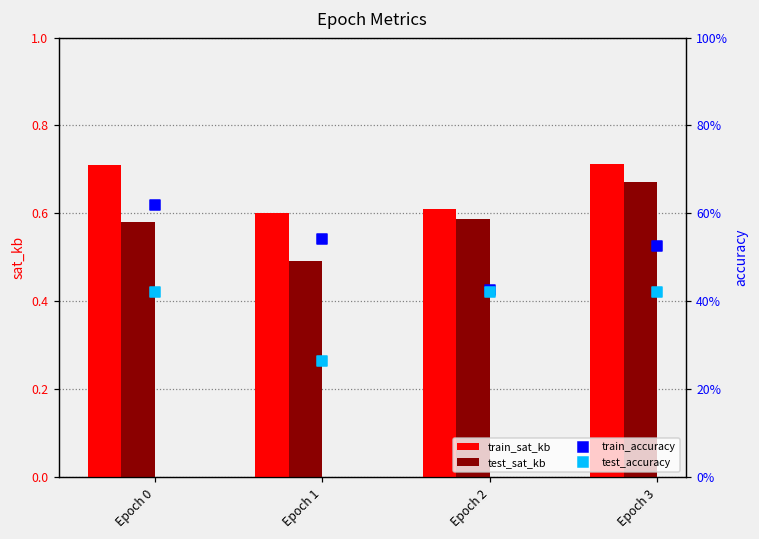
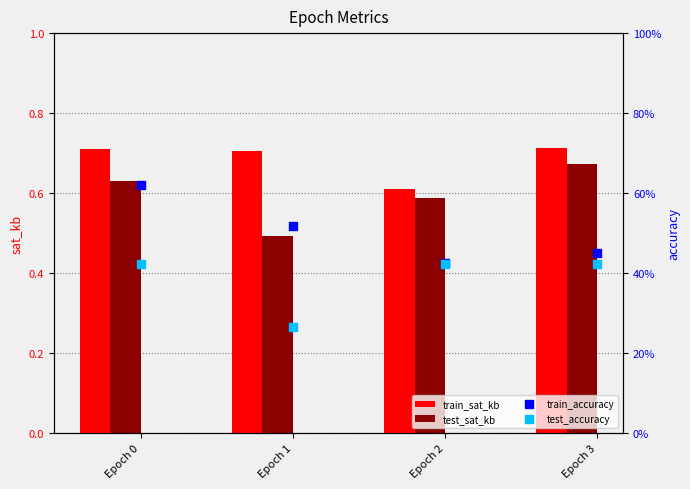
test_sat_kb, Epoch 0: 0.58 -> 0.63
train_sat_kb, Epoch 1: 0.60 -> 0.71
train_accuracy, Epoch 1: 54% -> 52%
train_accuracy, Epoch 3: 53% -> 45%
